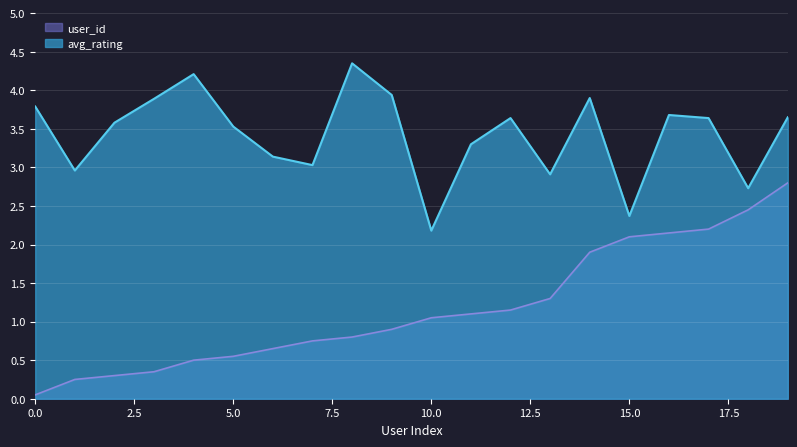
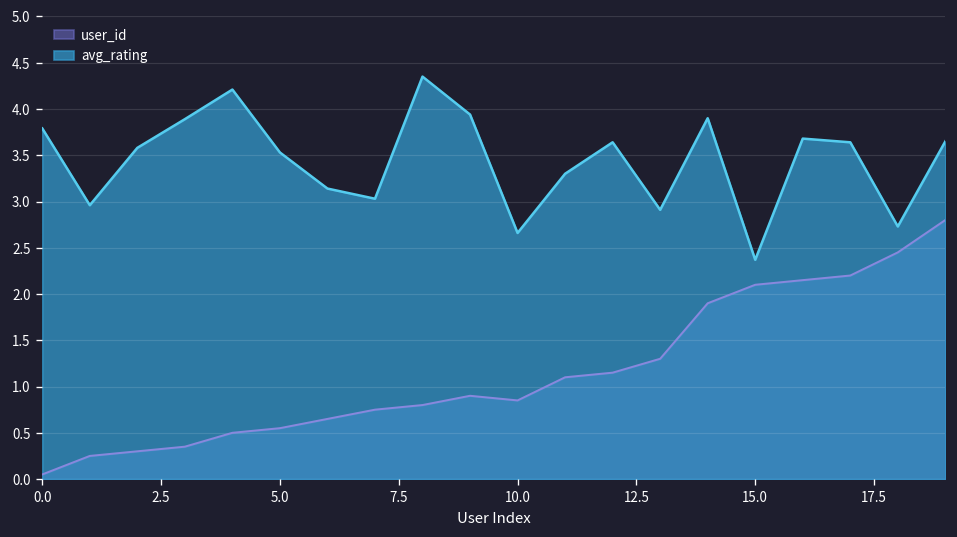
user_id, 10.0: 1.1 -> 0.9
avg_rating, 10.0: 2.2 -> 2.7
